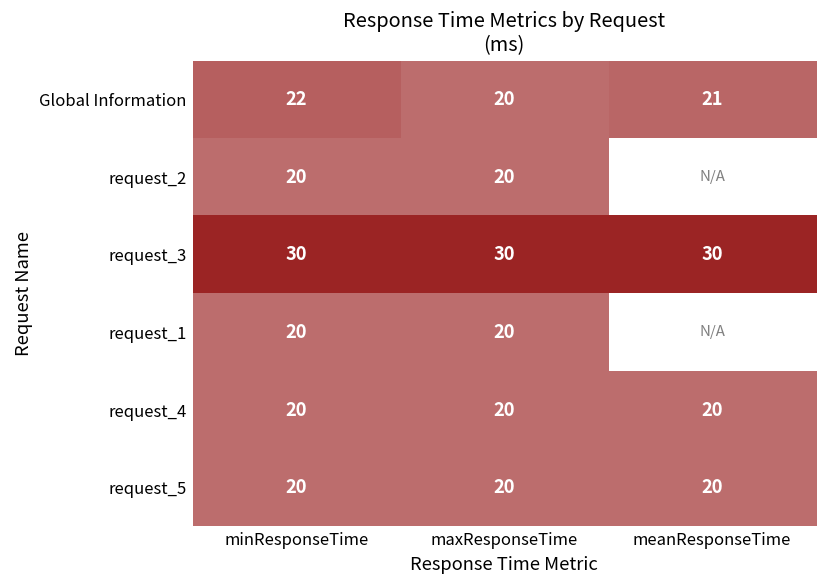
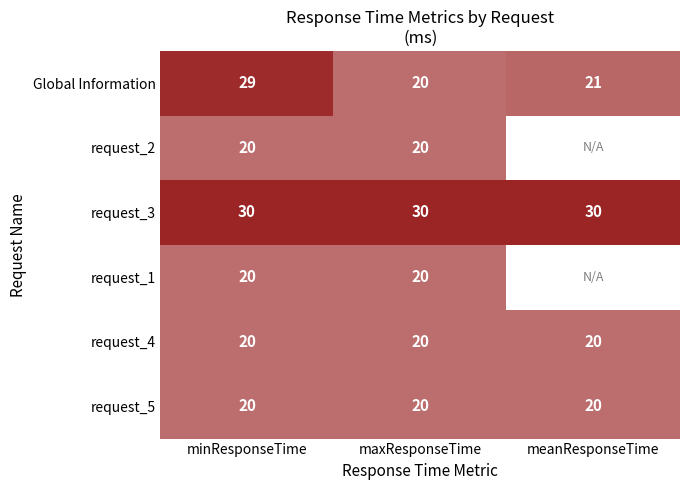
Global Information, minResponseTime: 22 -> 29
